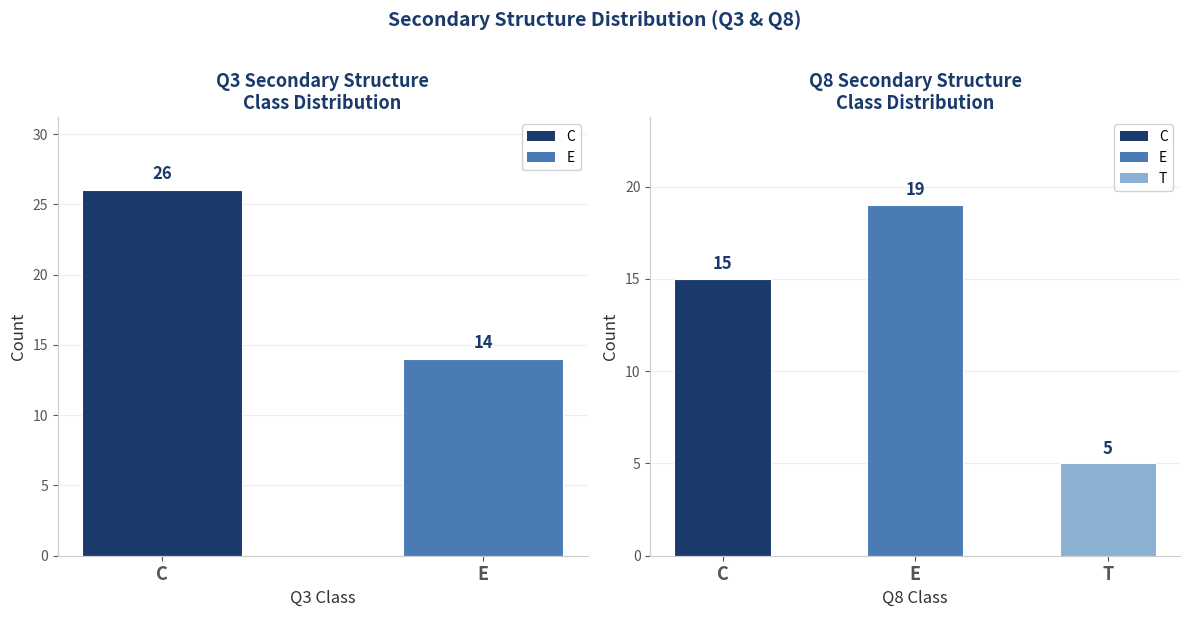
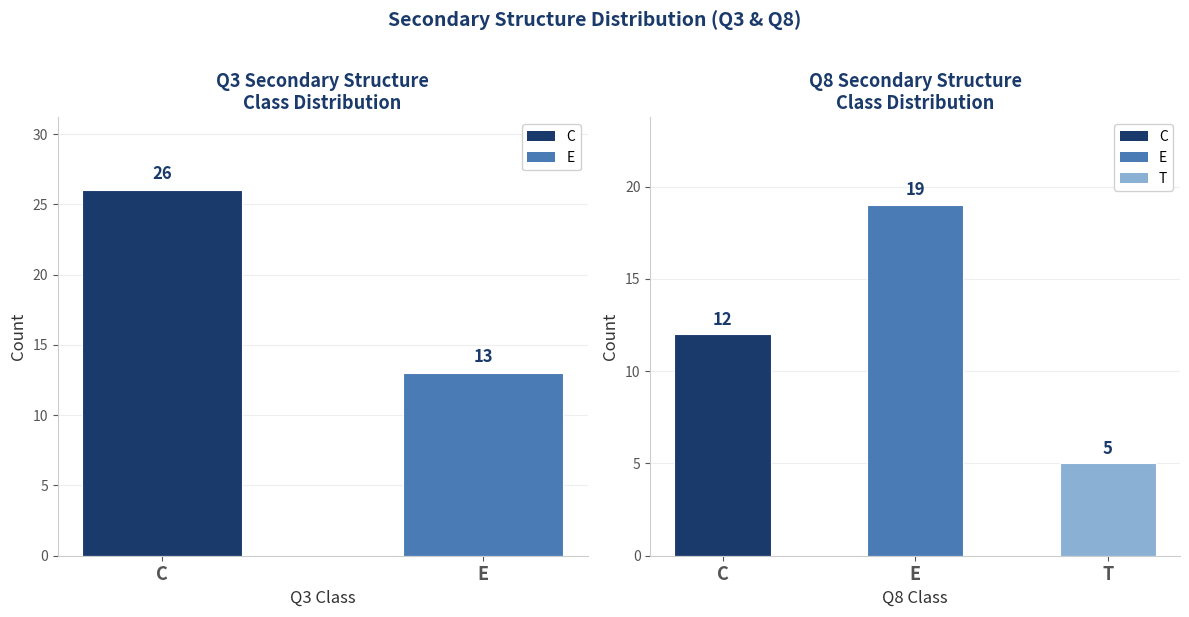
Q3 Secondary Structure Class Distribution, E: 14 -> 13
Q8 Secondary Structure Class Distribution, C: 15 -> 12
